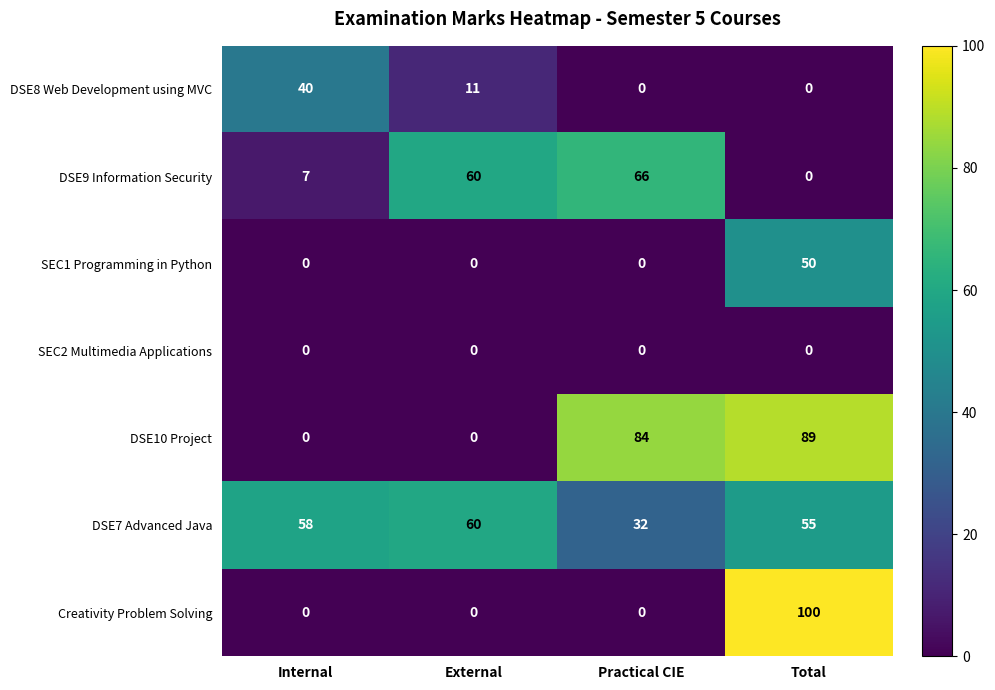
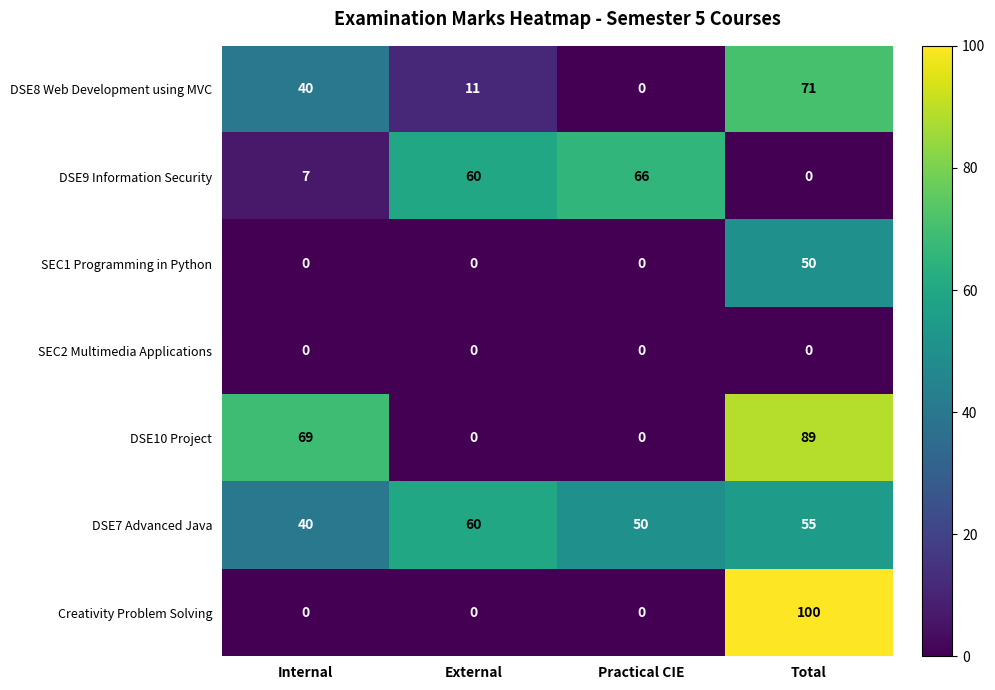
DSE8 Web Development using MVC, Total: 0 -> 71
DSE10 Project, Internal: 0 -> 69
DSE10 Project, Practical CIE: 84 -> 0
DSE7 Advanced Java, Internal: 58 -> 40
DSE7 Advanced Java, Practical CIE: 32 -> 50
